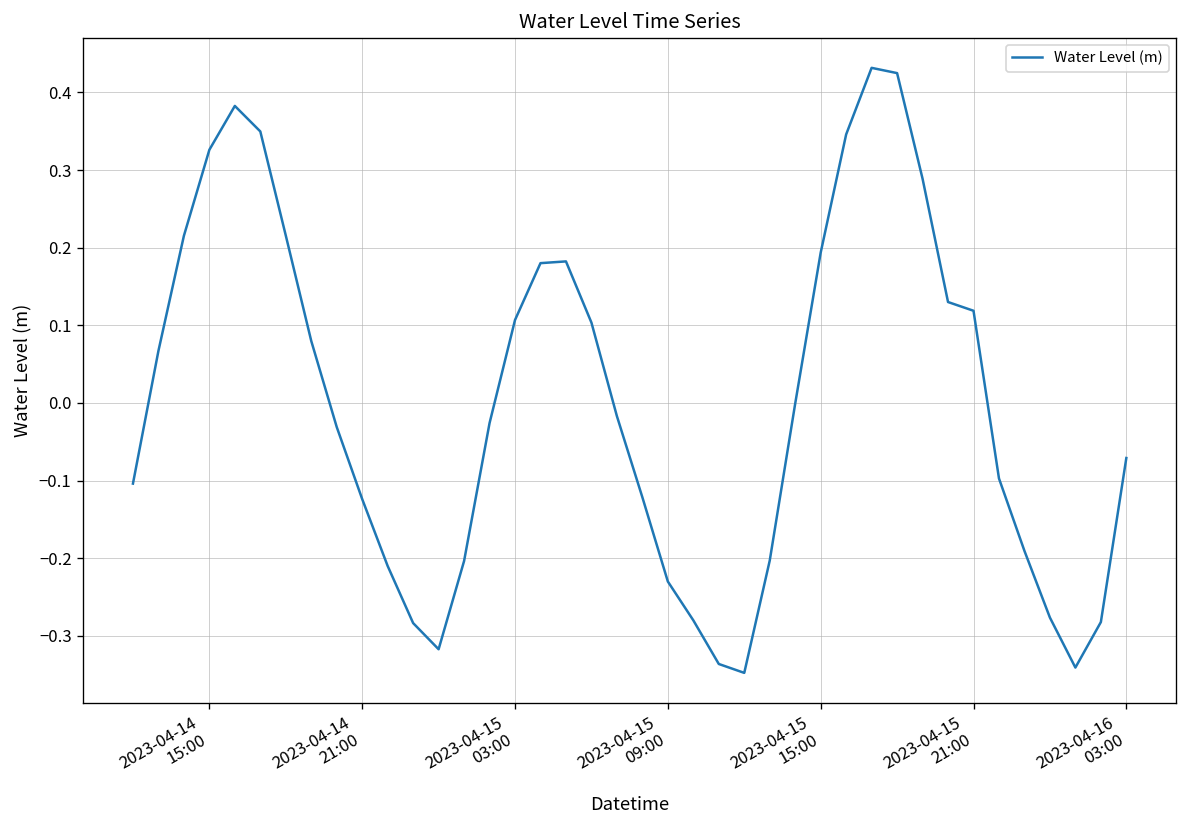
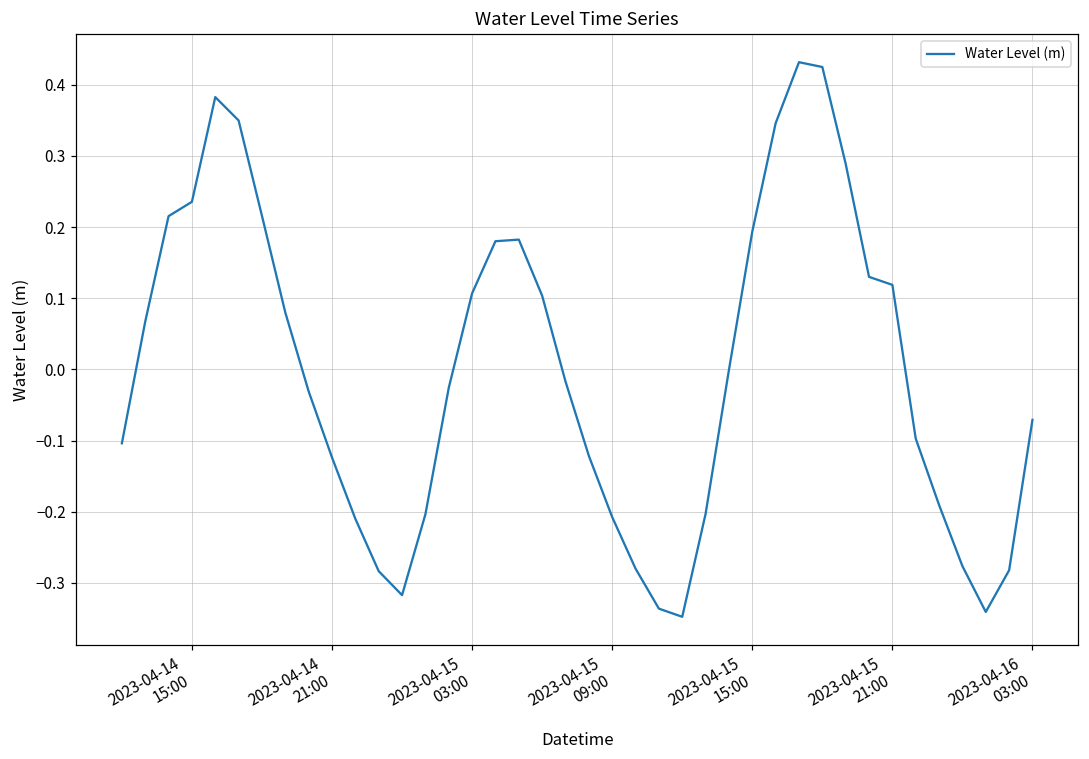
2023-04-14 15:00: 0.33 -> 0.24
2023-04-15 09:00: -0.23 -> -0.21
